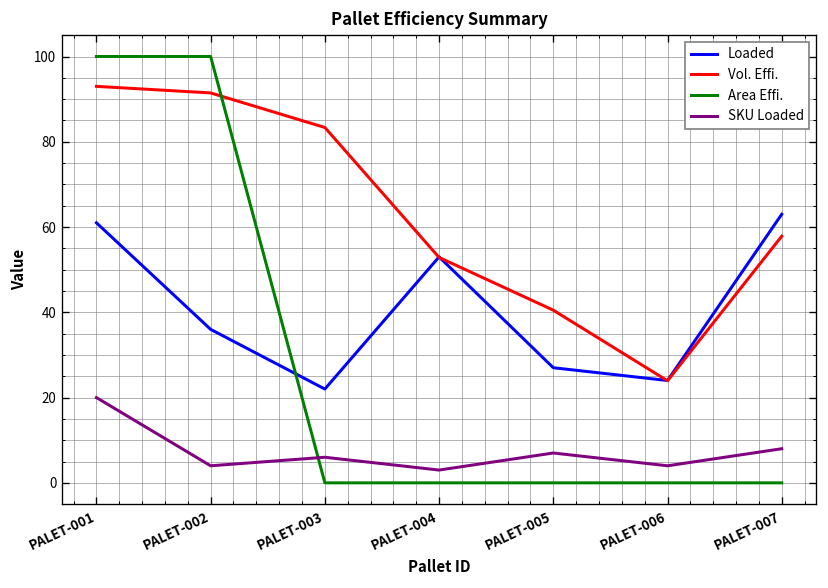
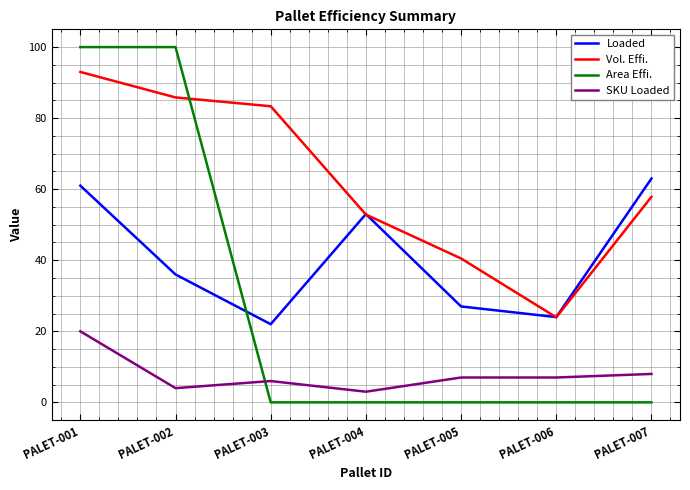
Vol. Effi., PALET-002: 91 -> 86
SKU Loaded, PALET-006: 4 -> 7
